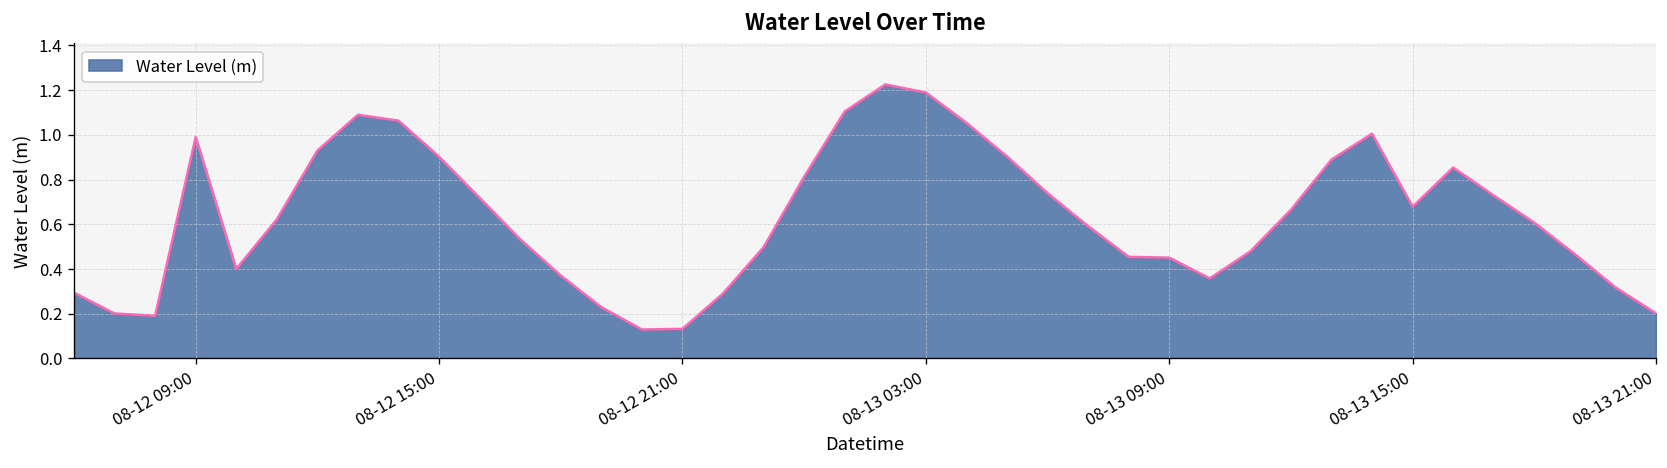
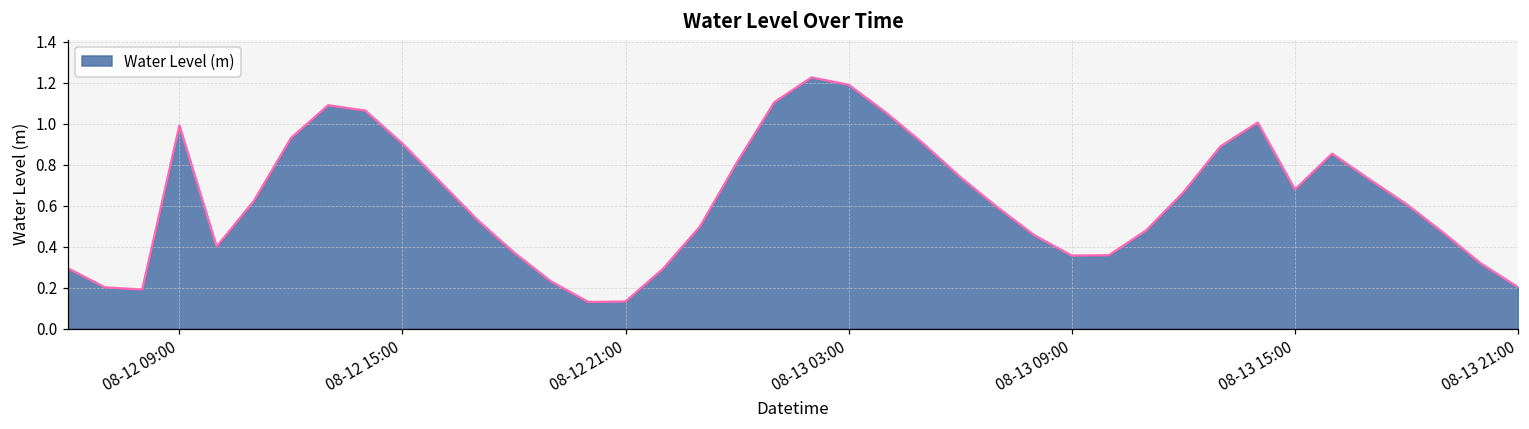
08-13 09:00: 0.45 -> 0.36
